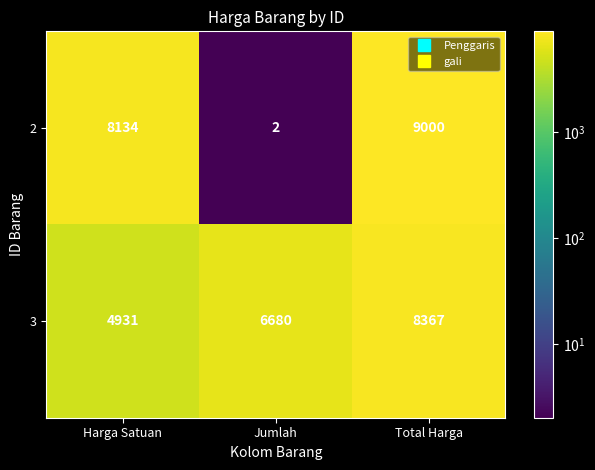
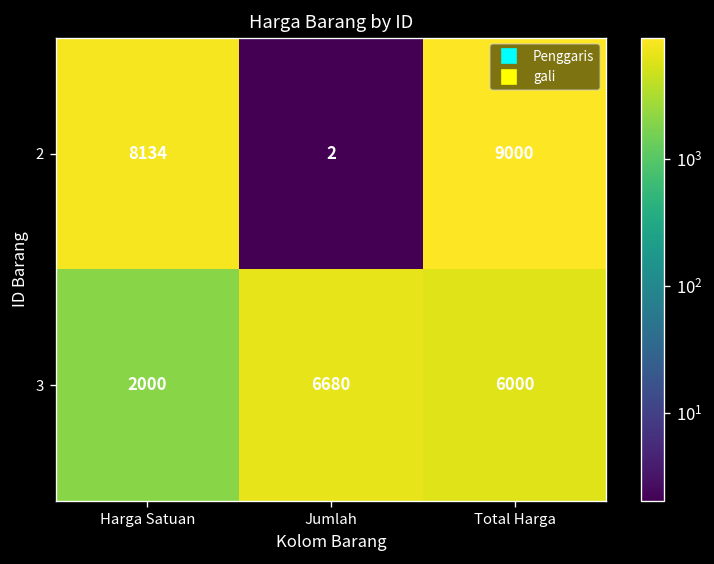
3, Harga Satuan: 4931 -> 2000
3, Total Harga: 8367 -> 6000
